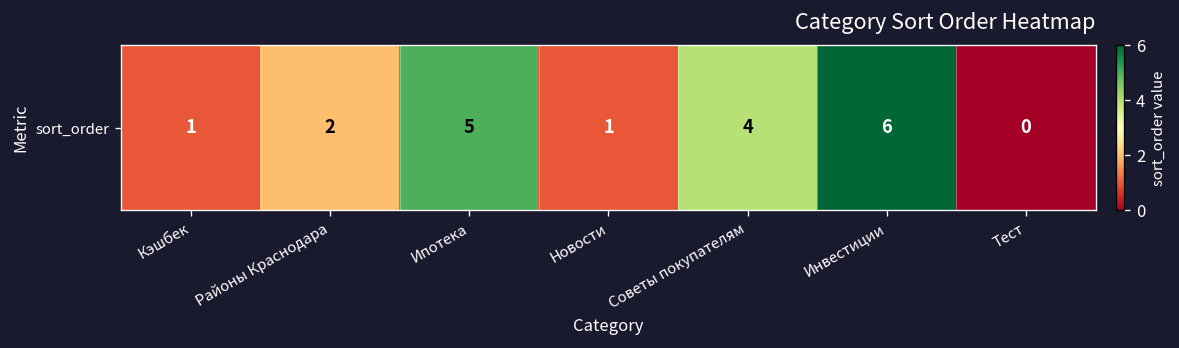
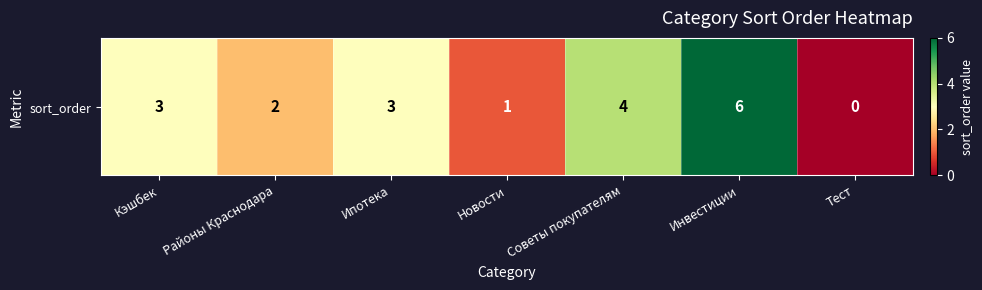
sort_order, Кэшбек: 1 -> 3
sort_order, Ипотека: 5 -> 3
